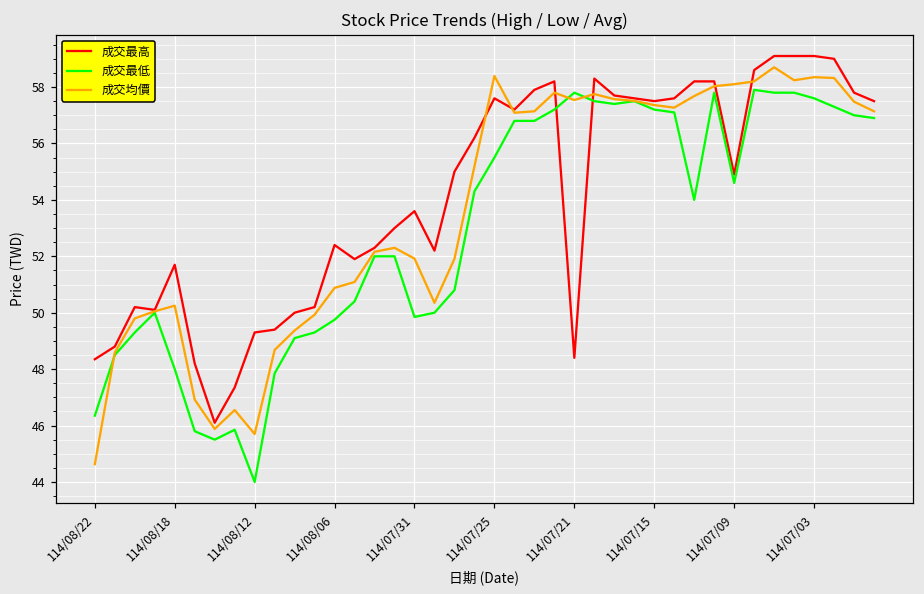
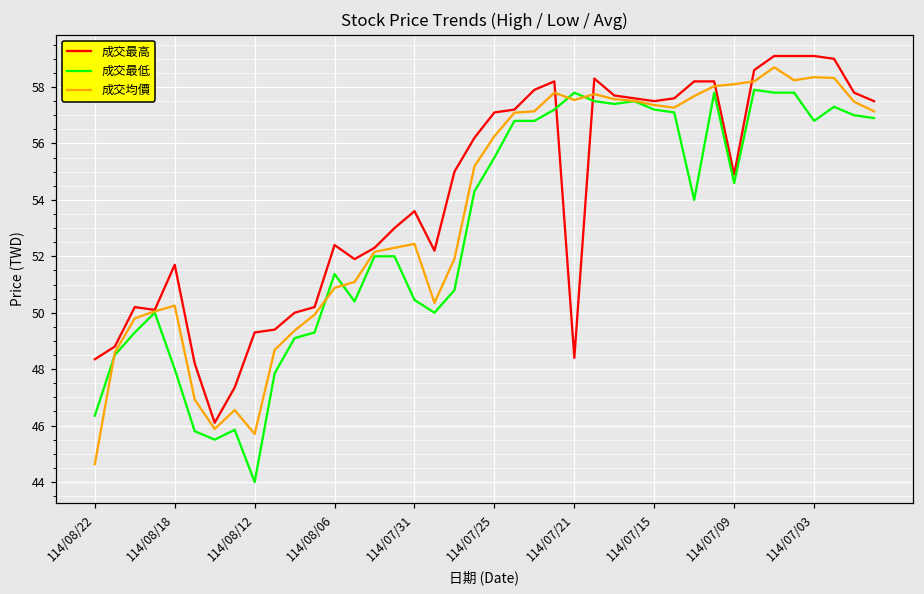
成交最低, 114/08/06: 49.8 -> 51.4
成交最低, 114/07/31: 49.9 -> 50.5
成交均價, 114/07/31: 51.9 -> 52.4
成交最高, 114/07/25: 57.6 -> 57.1
成交均價, 114/07/25: 58.4 -> 56.3
成交最低, 114/07/03: 57.6 -> 56.8
